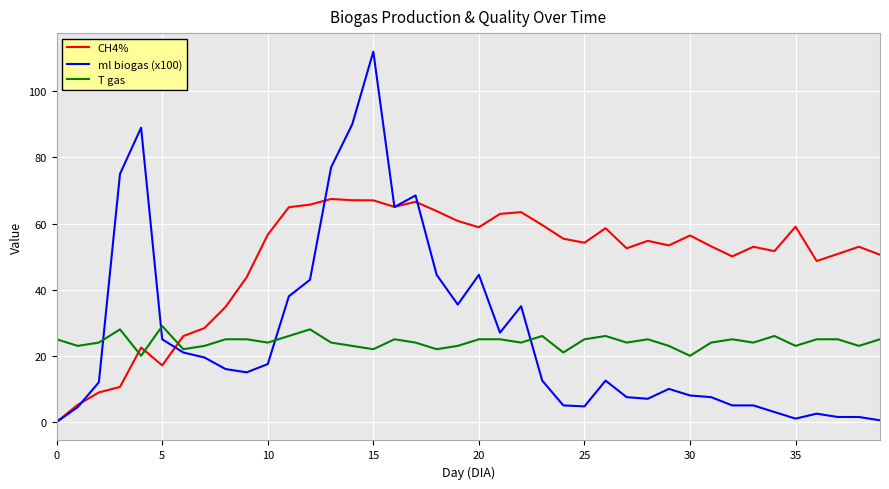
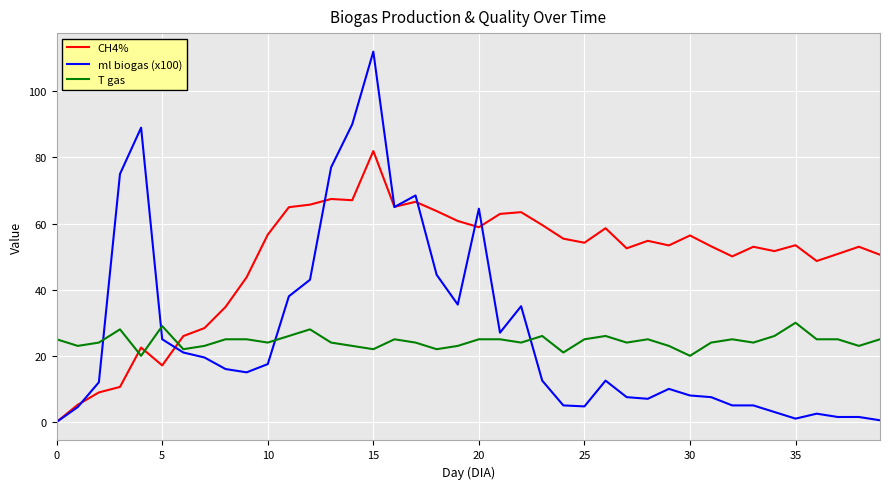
CH4%, 15: 67 -> 82
ml biogas (x100), 20: 45 -> 65
CH4%, 35: 59 -> 53
T gas, 35: 23 -> 30
